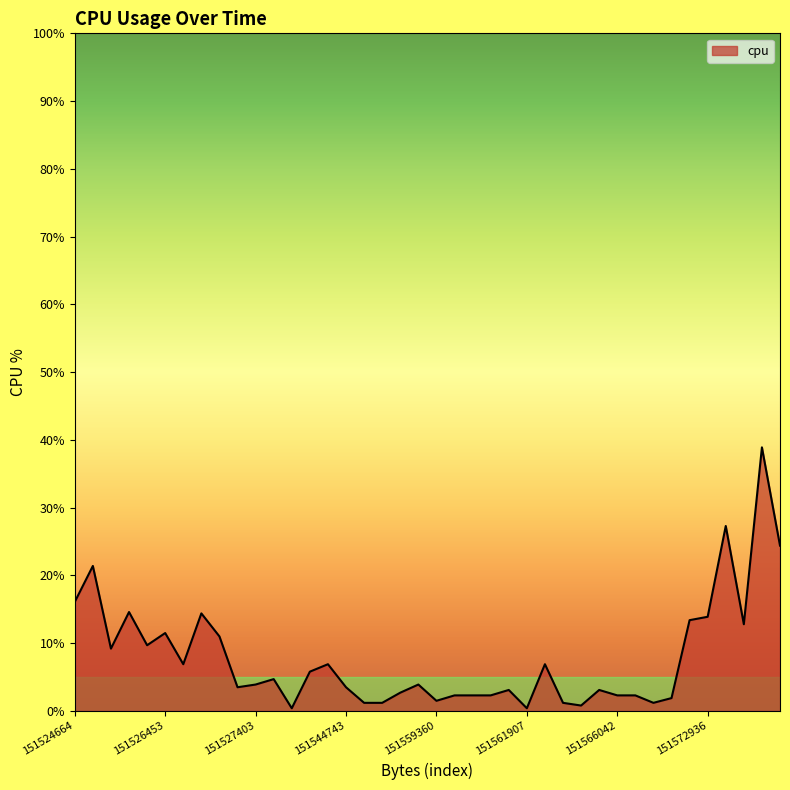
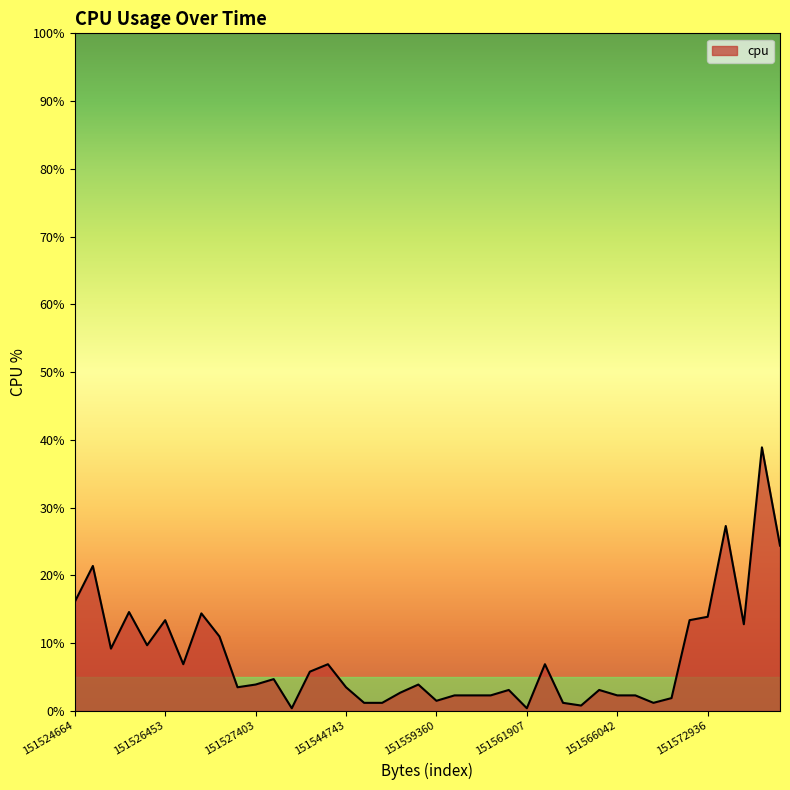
151526453: 12% -> 13%
